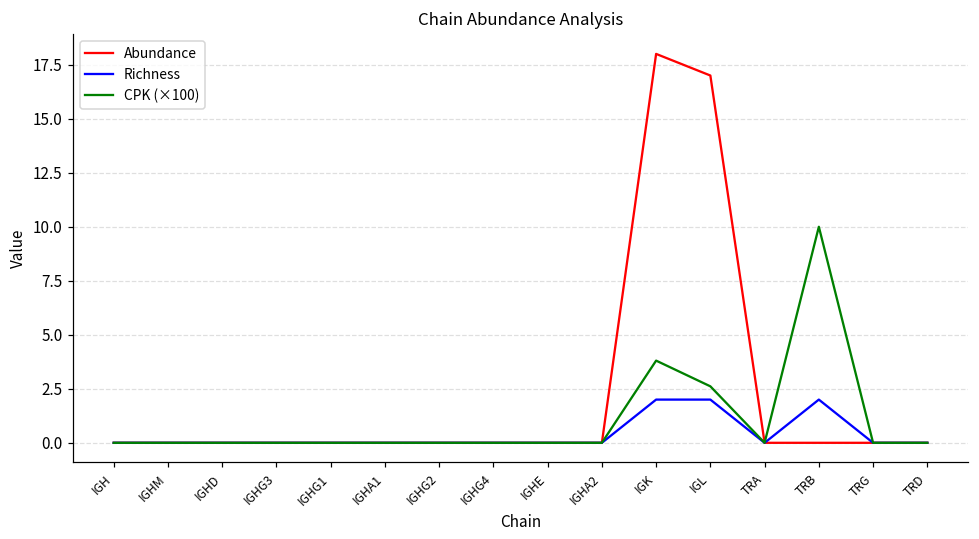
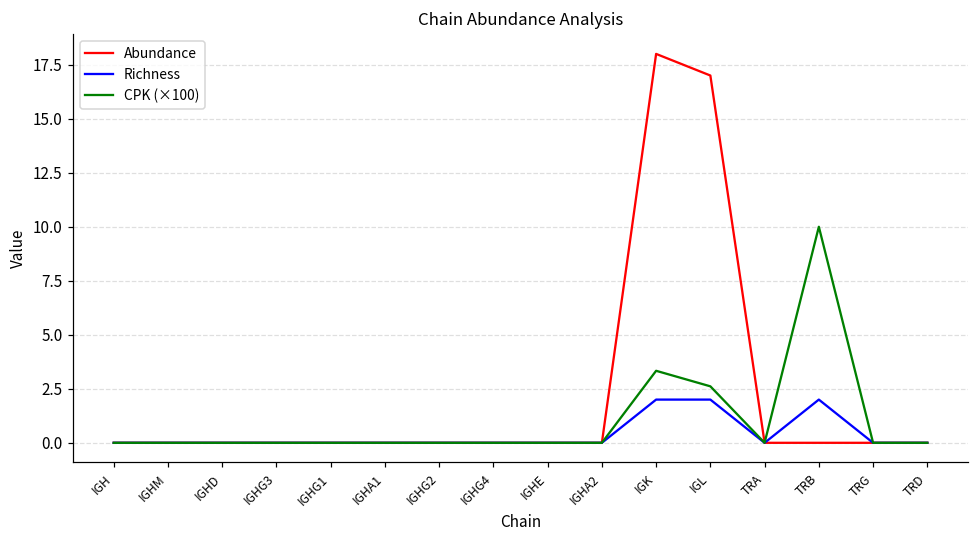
CPK (×100), IGK: 3.8 -> 3.3
